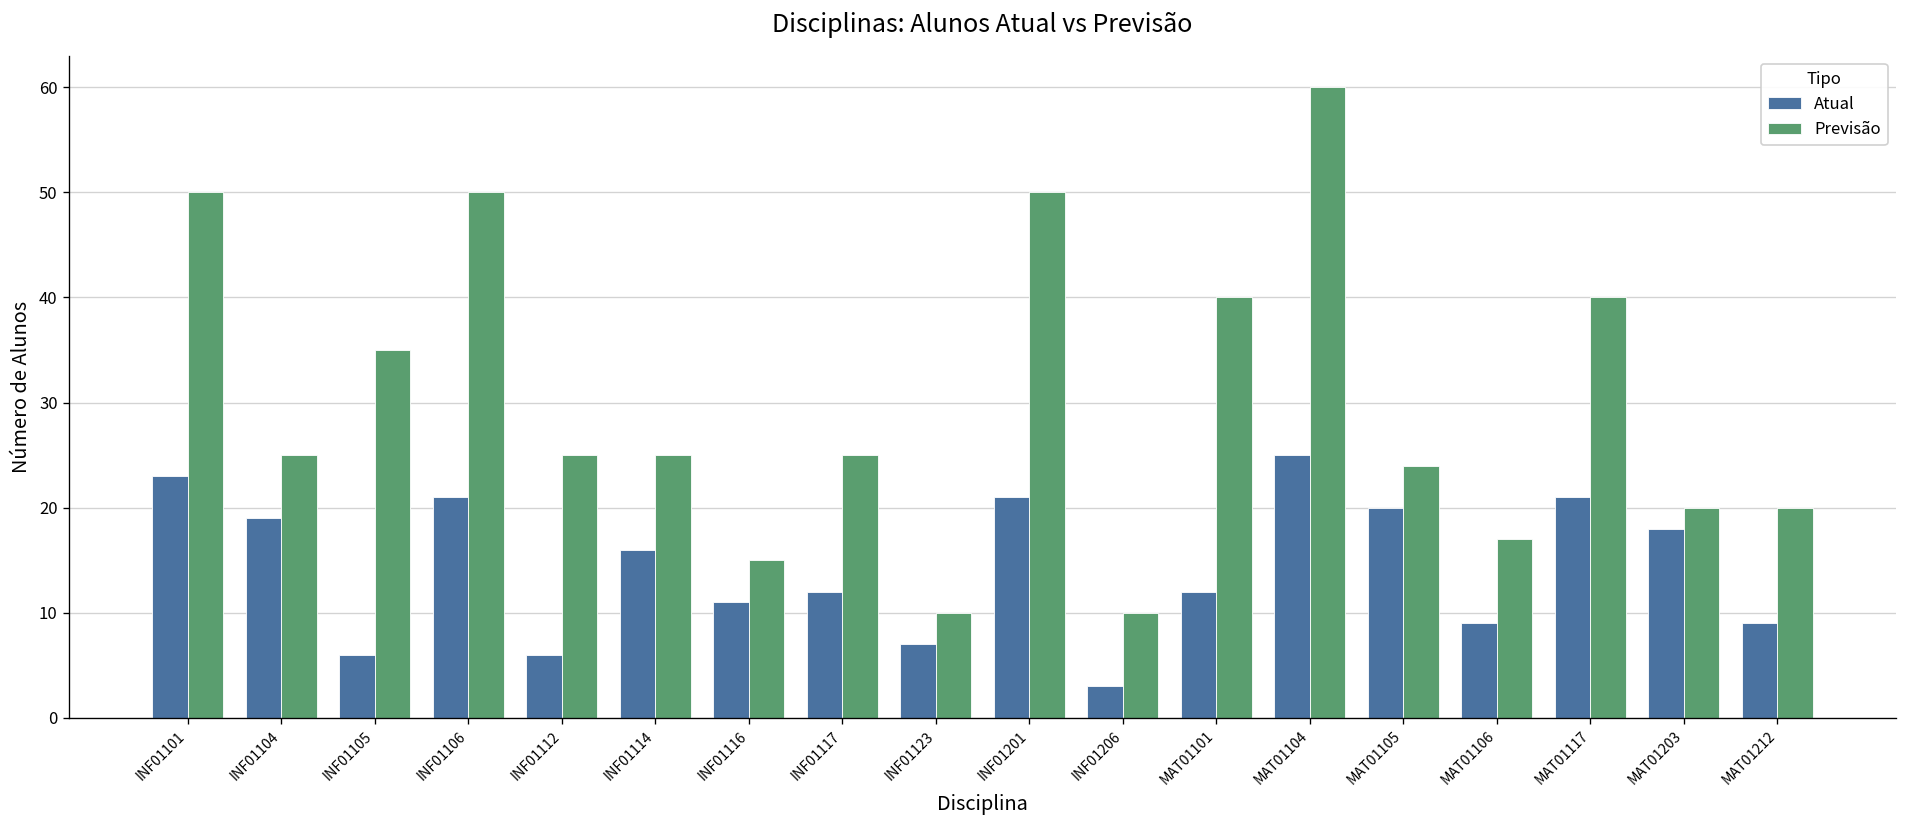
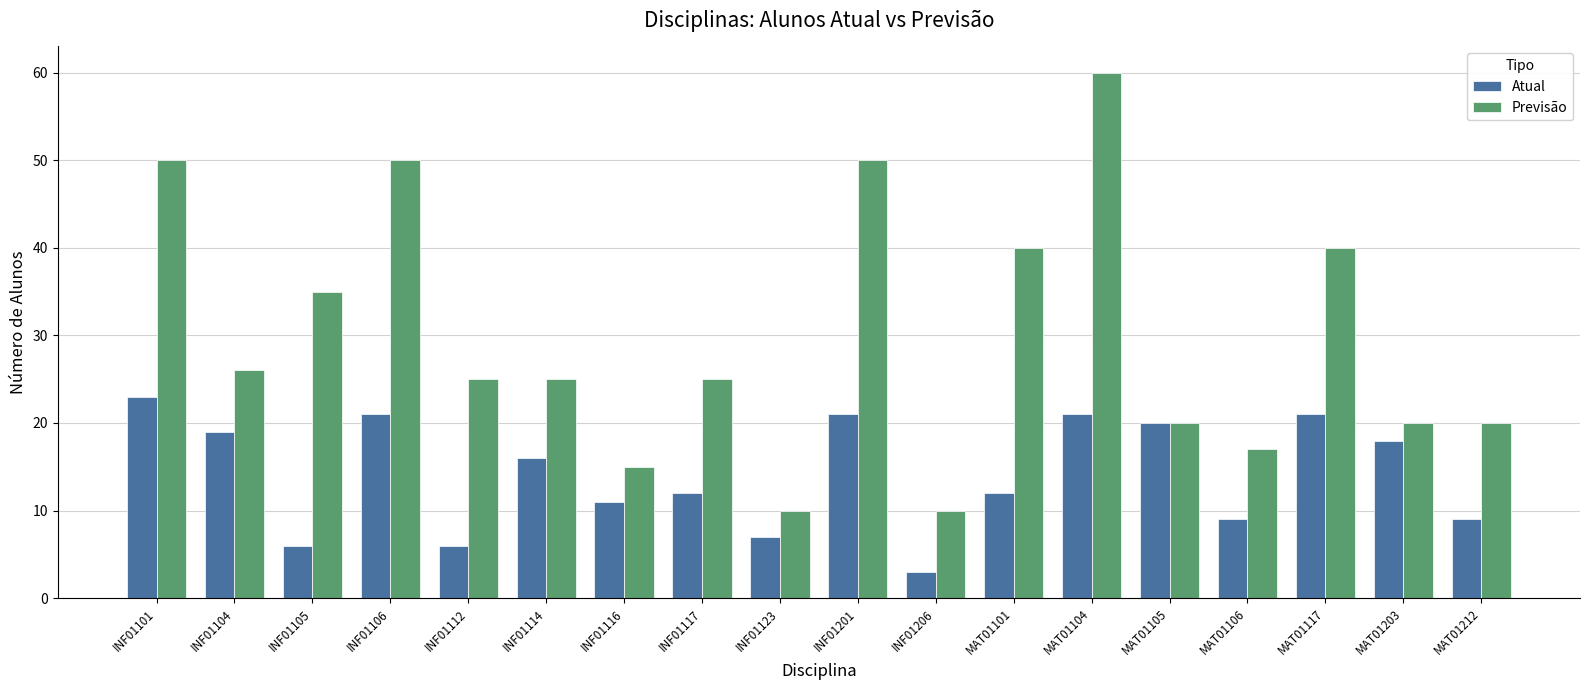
Previsão, INF01104: 25 -> 26
Atual, MAT01104: 25 -> 21
Previsão, MAT01105: 24 -> 20
